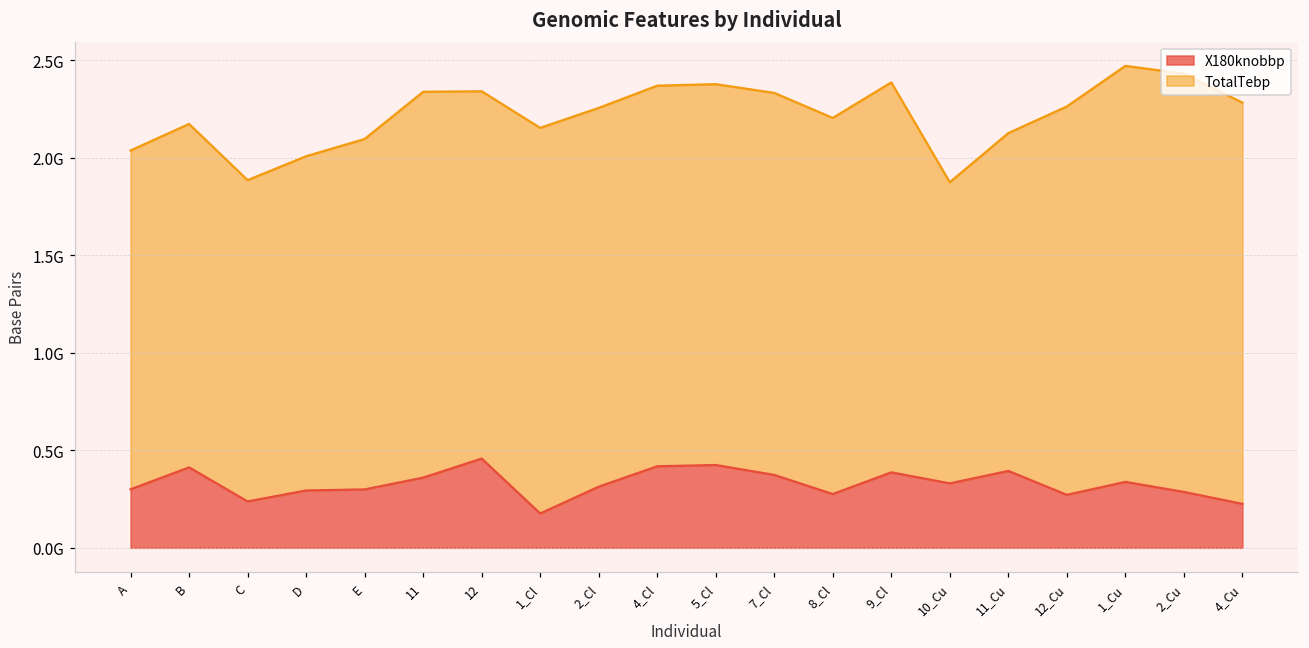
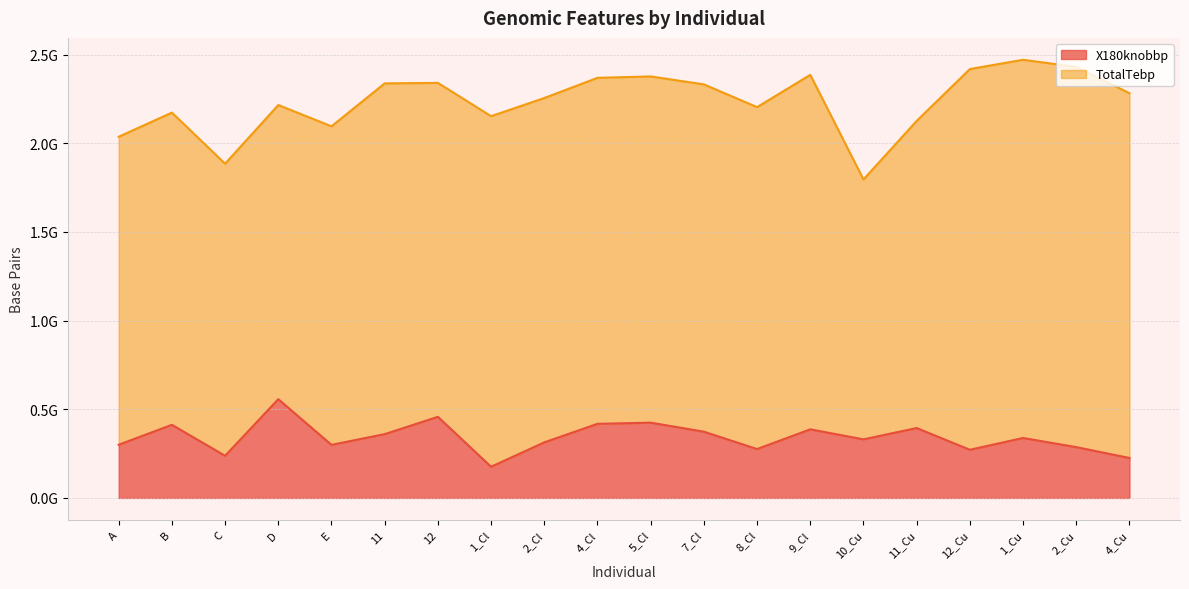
X180knobbp, D: 290000000 -> 560000000
TotalTebp, D: 1710000000 -> 1660000000
TotalTebp, 10_Cu: 1540000000 -> 1470000000
TotalTebp, 12_Cu: 1990000000 -> 2150000000
